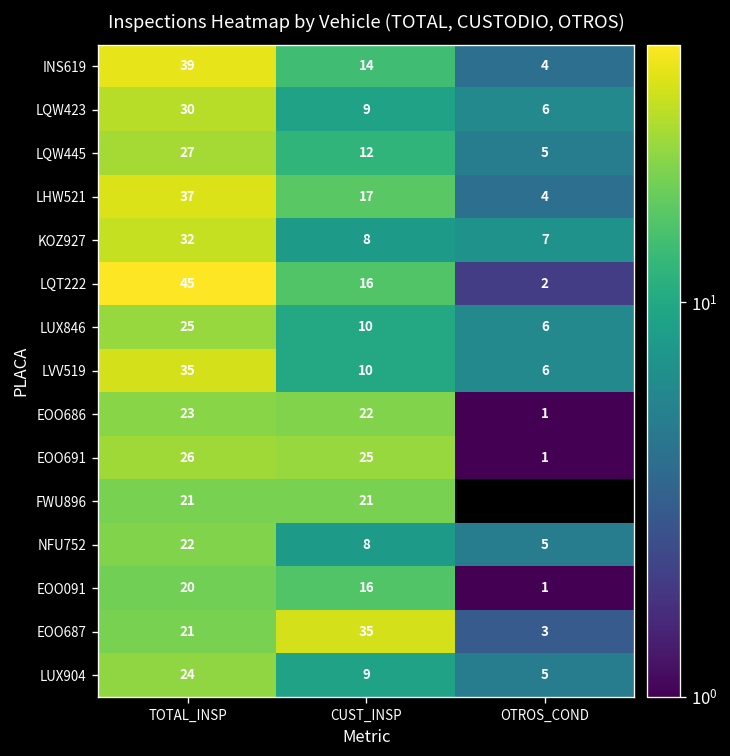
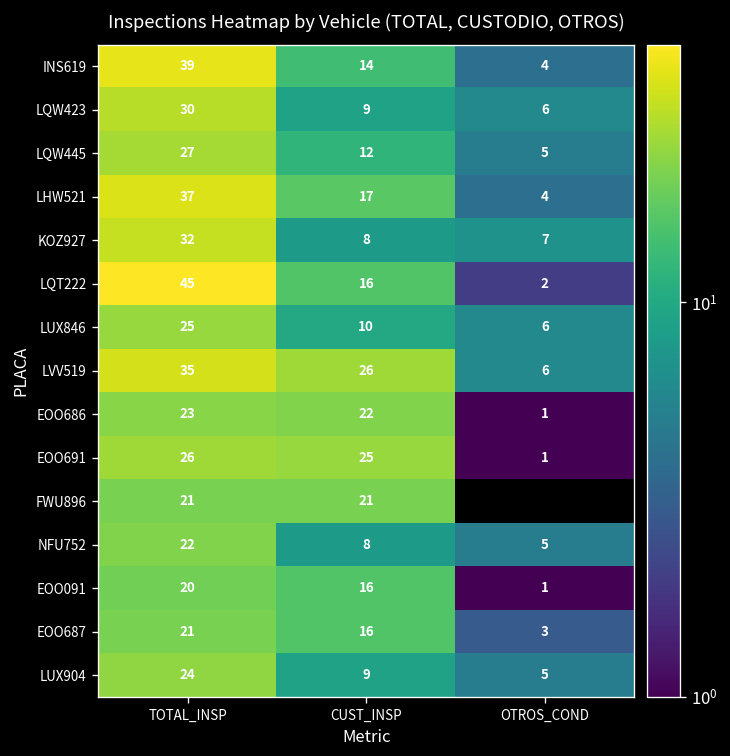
LVV519, CUST_INSP: 10 -> 26
EOO687, CUST_INSP: 35 -> 16
